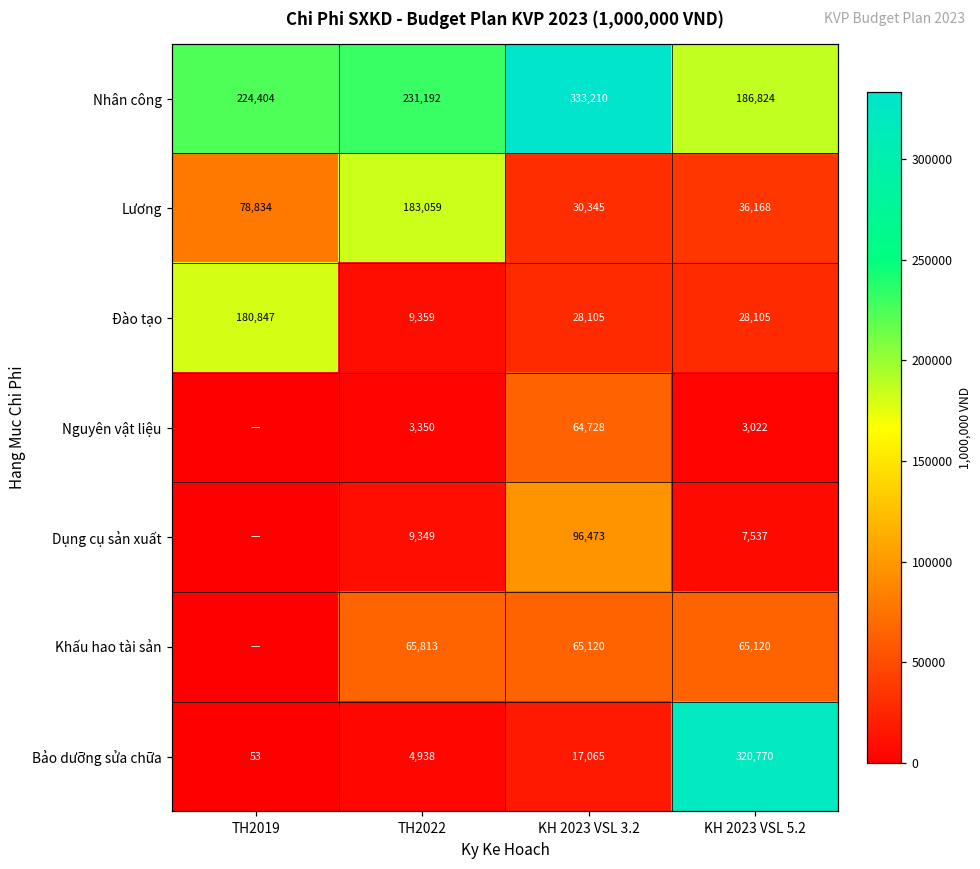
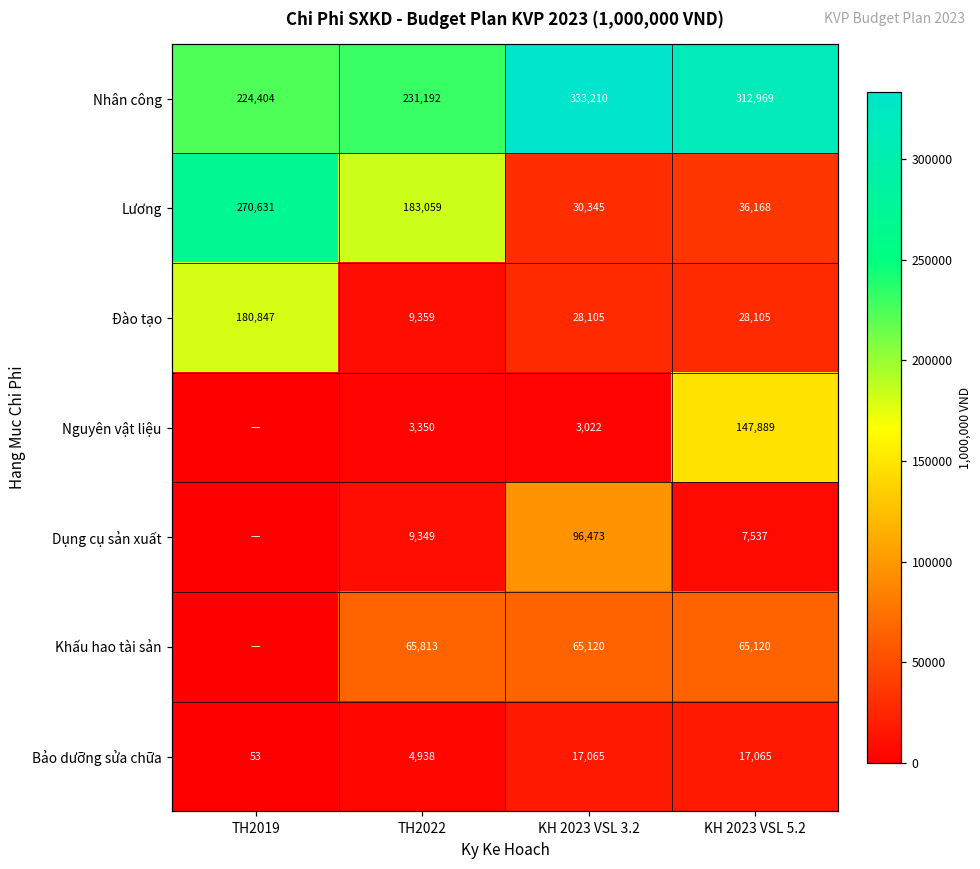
Nhân công, KH 2023 VSL 5.2: 186,824 -> 312,969
Lương, TH2019: 78,834 -> 270,631
Nguyên vật liệu, KH 2023 VSL 3.2: 64,728 -> 3,022
Nguyên vật liệu, KH 2023 VSL 5.2: 3,022 -> 147,889
Bảo dưỡng sửa chữa, KH 2023 VSL 5.2: 320,770 -> 17,065
